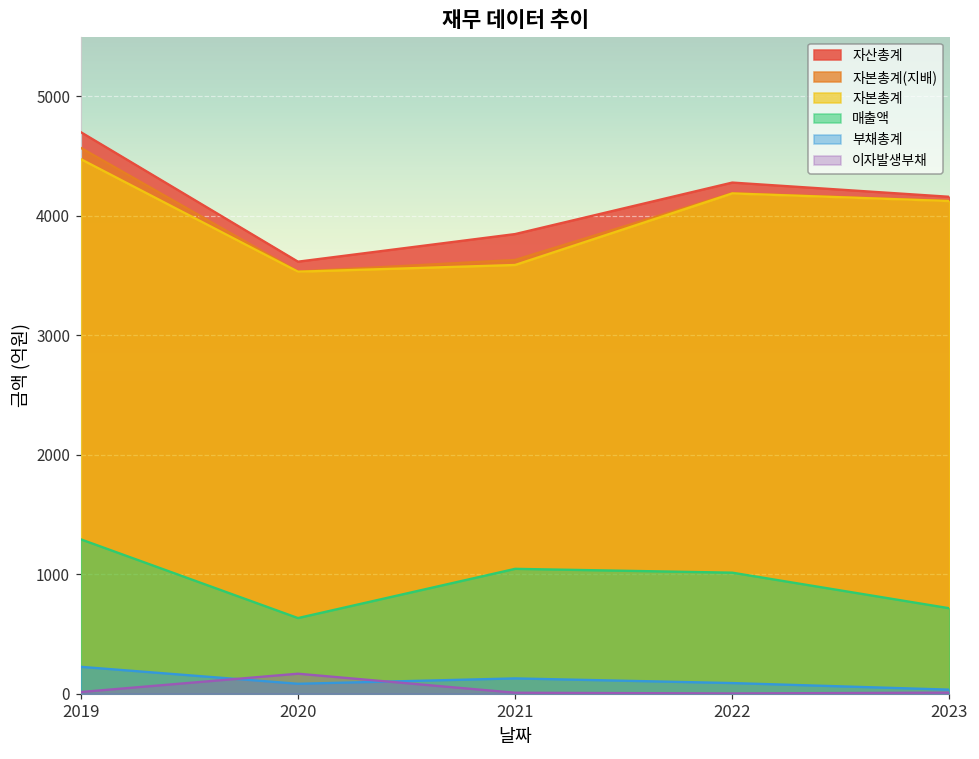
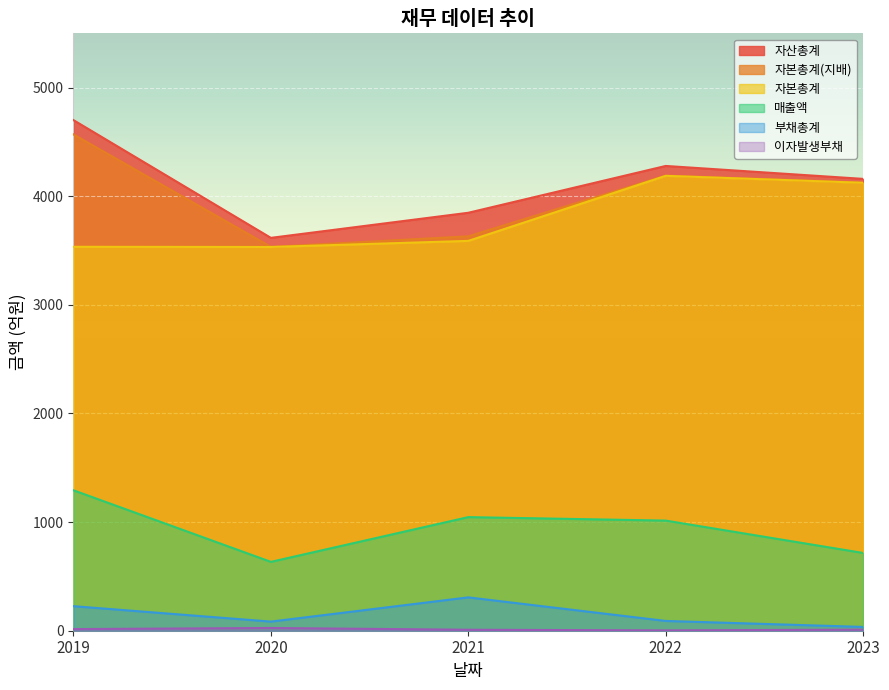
자본총계, 2019: 4480 -> 3530
이자발생부채, 2020: 170 -> 30
부채총계, 2021: 130 -> 310
